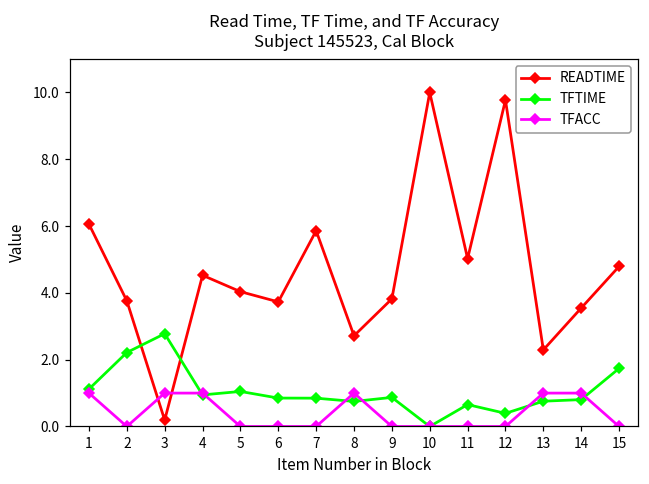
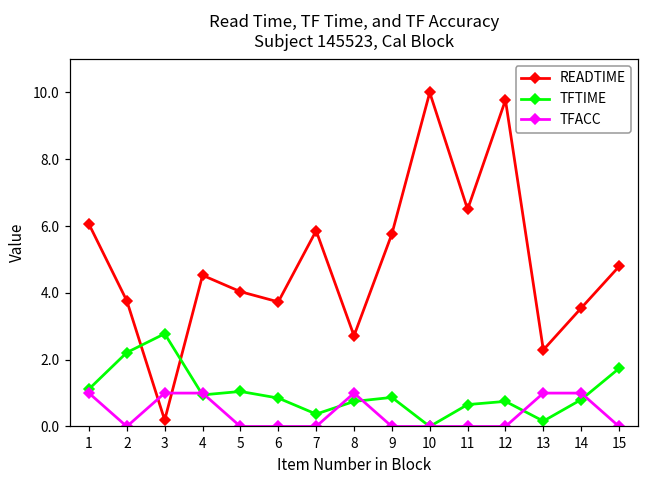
TFTIME, 7: 0.8 -> 0.4
READTIME, 9: 3.8 -> 5.8
READTIME, 11: 5.0 -> 6.5
TFTIME, 12: 0.4 -> 0.8
TFTIME, 13: 0.8 -> 0.2
